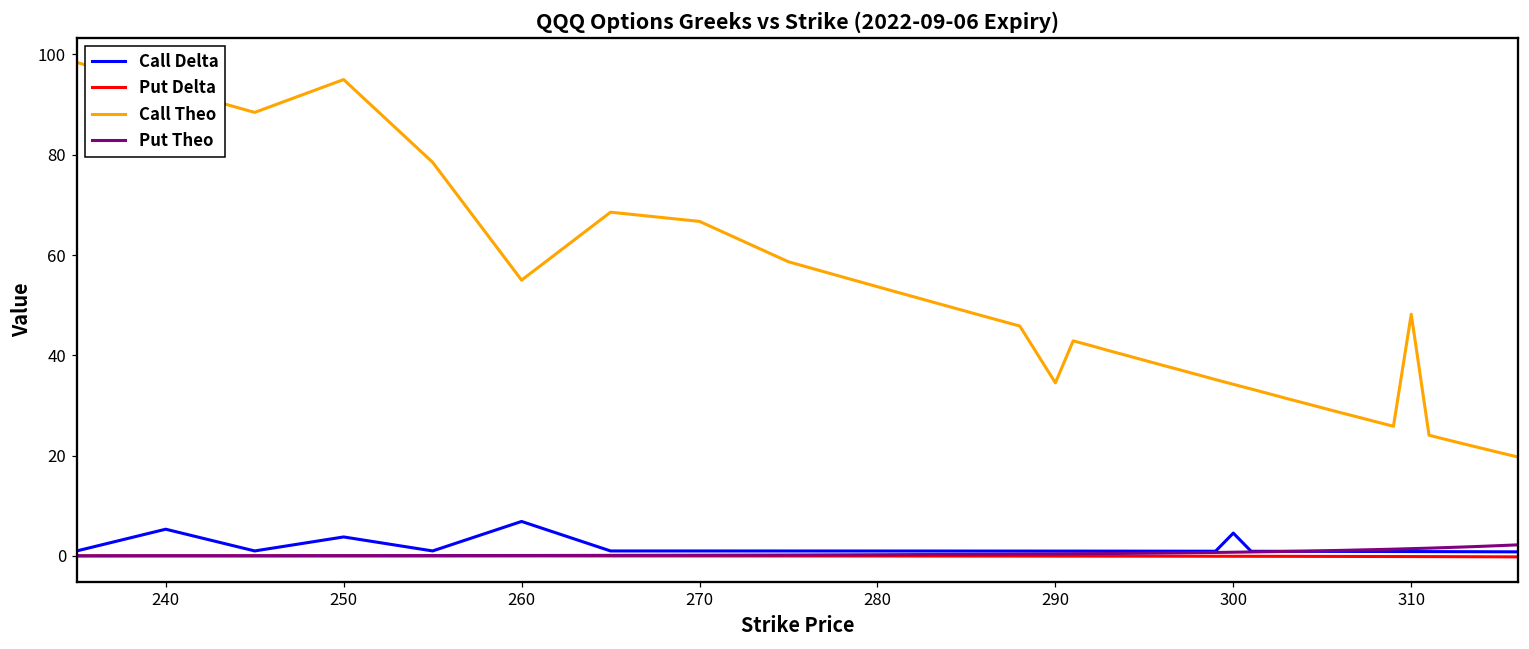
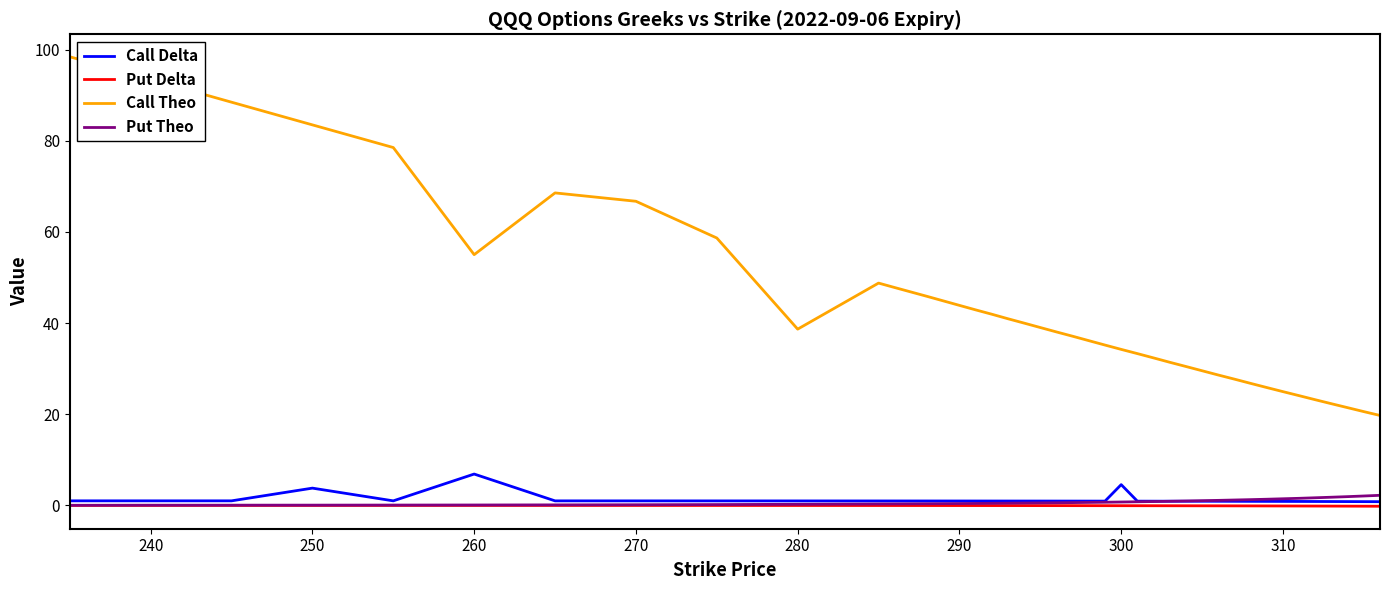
Call Delta, 240: 5 -> 1
Call Theo, 250: 95 -> 83
Call Theo, 280: 54 -> 39
Call Theo, 290: 35 -> 44
Call Theo, 310: 48 -> 25
